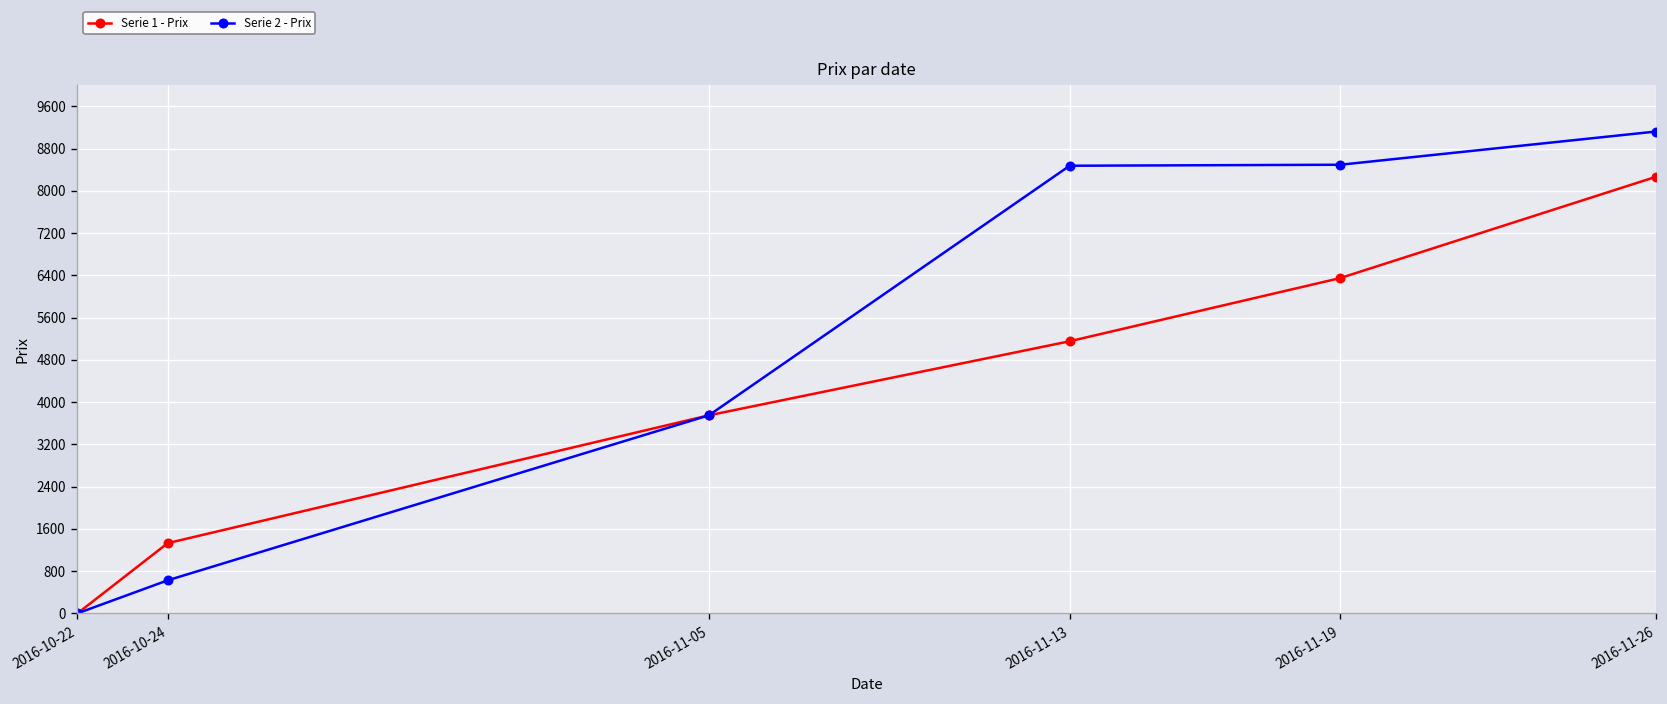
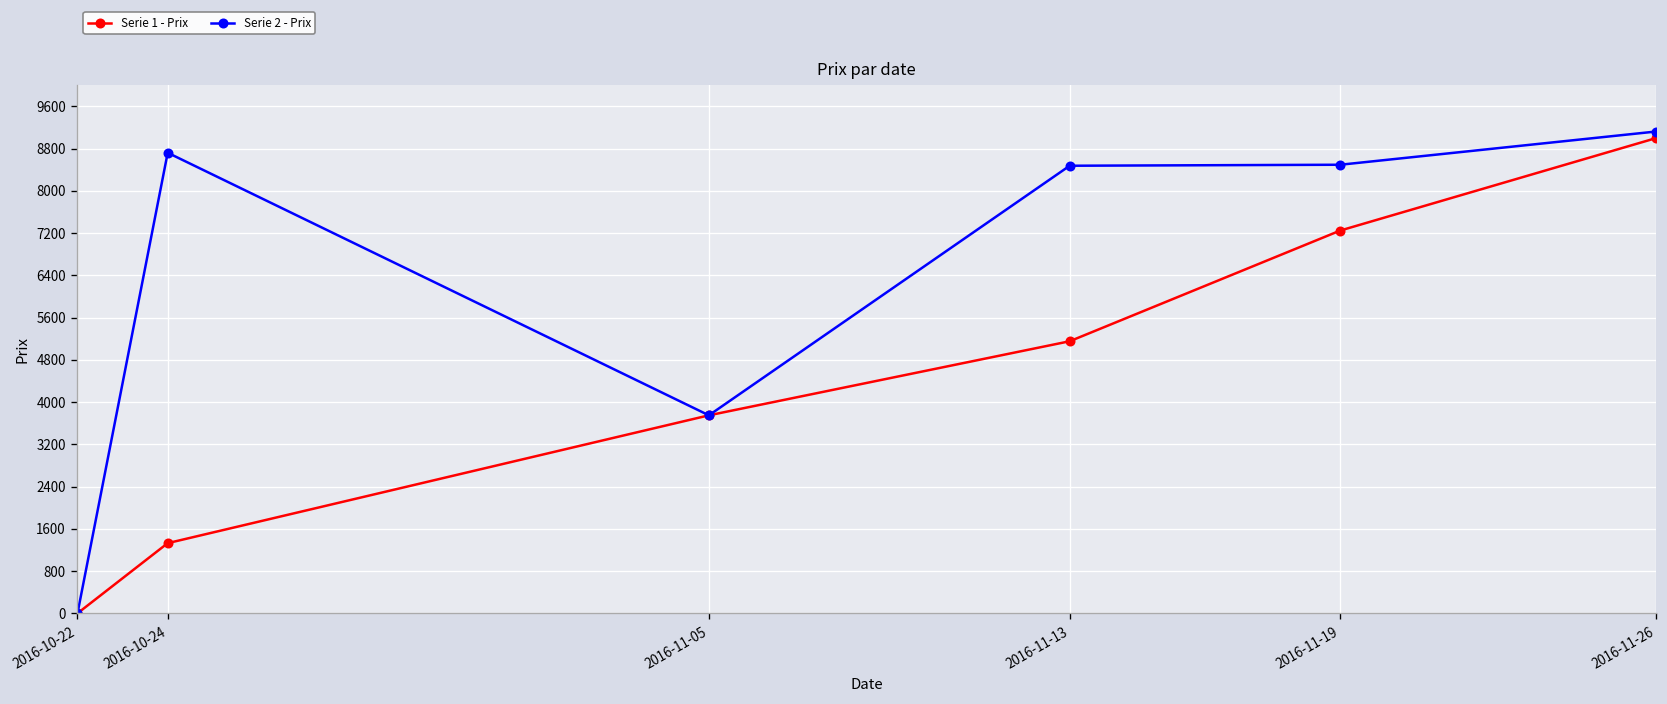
Serie 2 - Prix, 2016-10-24: 600 -> 8700
Serie 1 - Prix, 2016-11-19: 6400 -> 7300
Serie 1 - Prix, 2016-11-26: 8300 -> 9000
